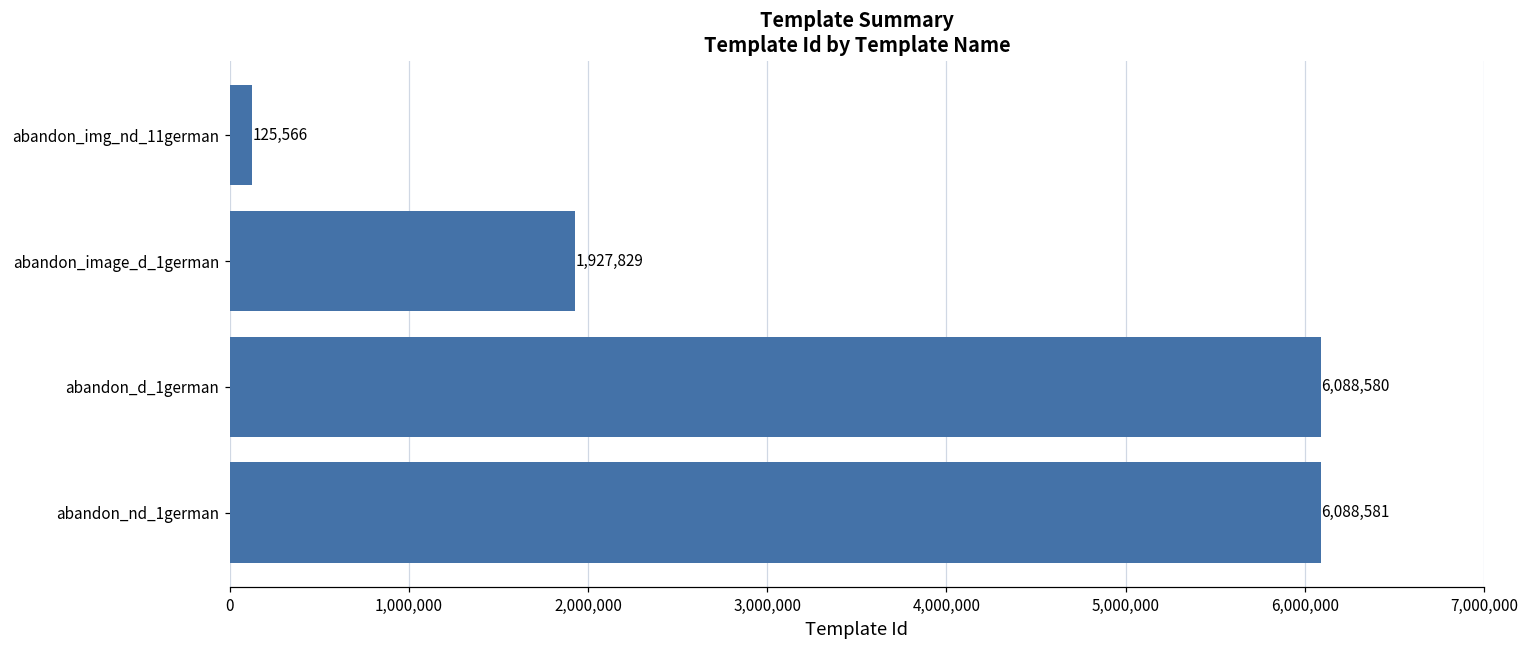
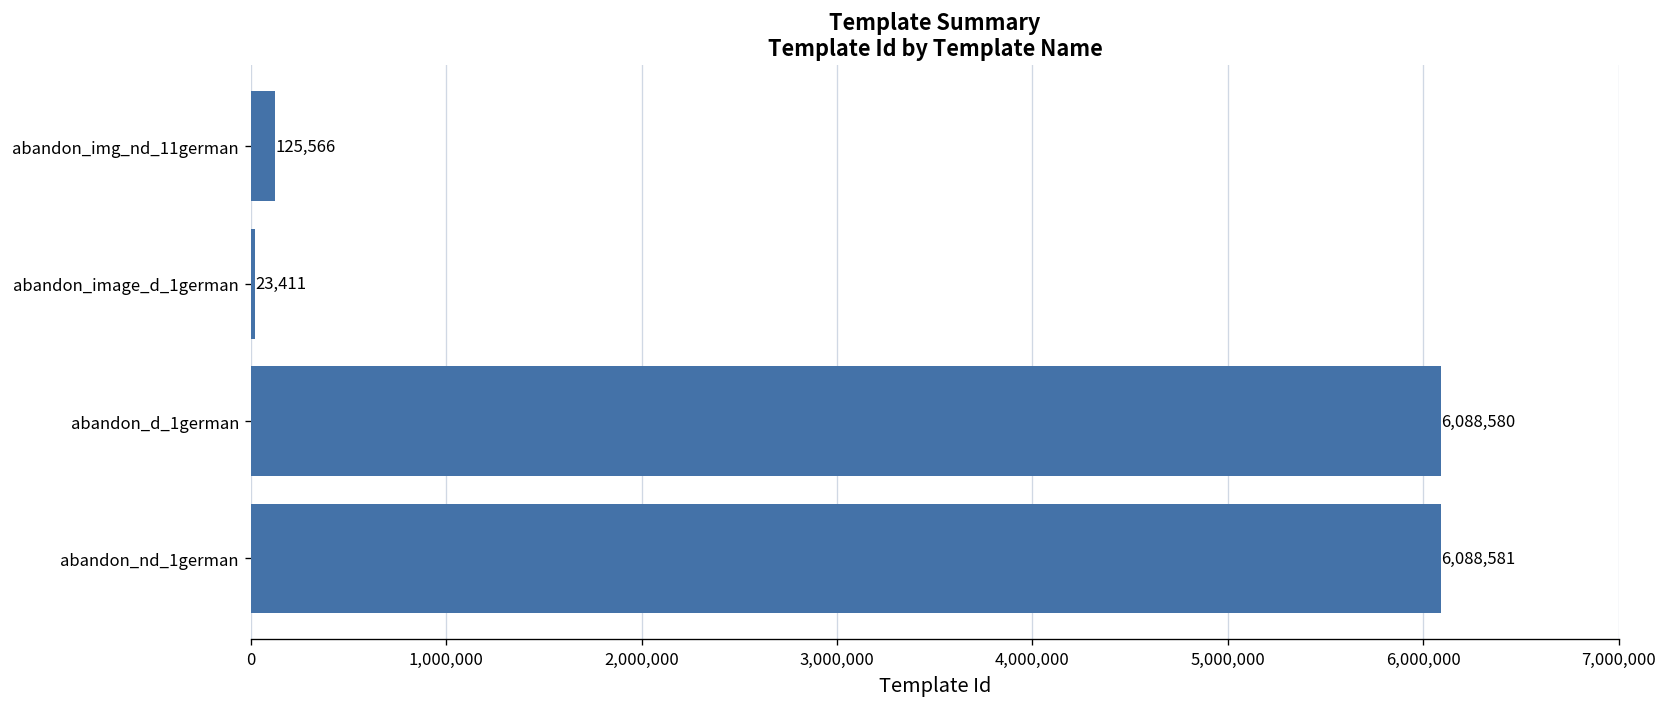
abandon_image_d_1german: 1,927,829 -> 23,411
